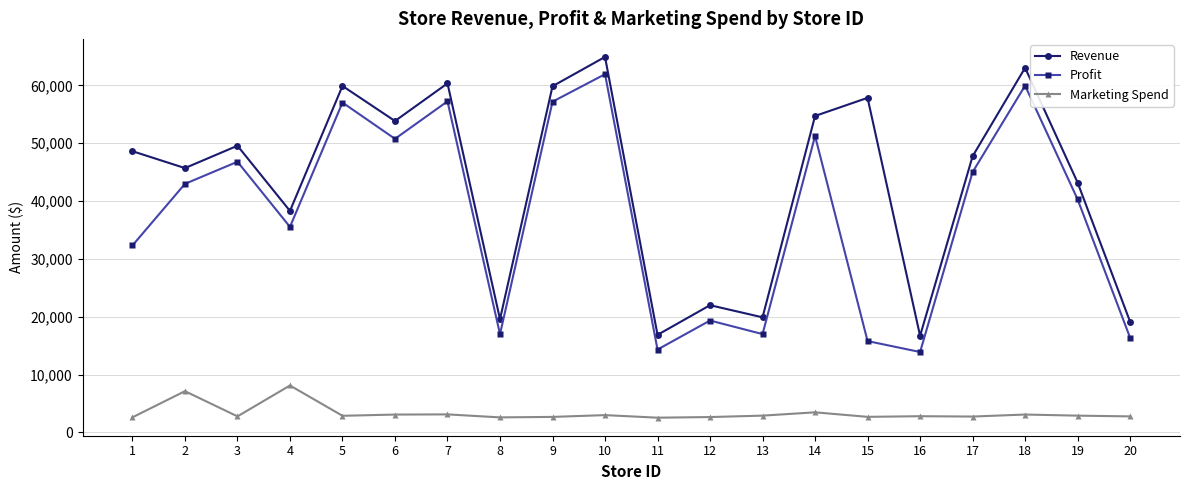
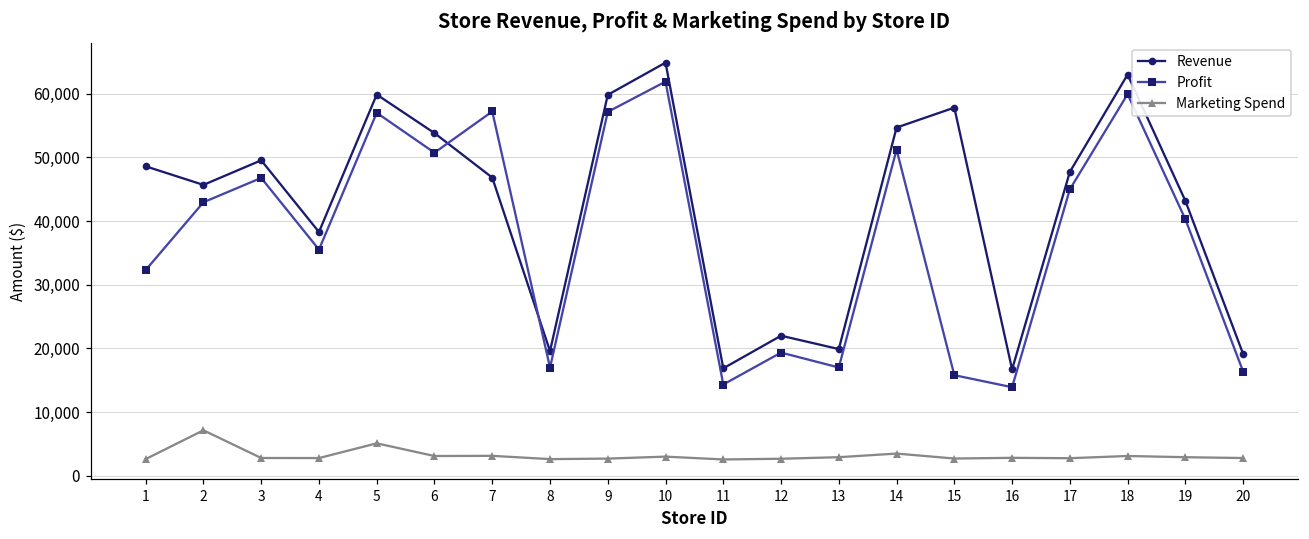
Marketing Spend, 4: 8,000 -> 3,000
Marketing Spend, 5: 3,000 -> 5,000
Revenue, 7: 60,000 -> 47,000
